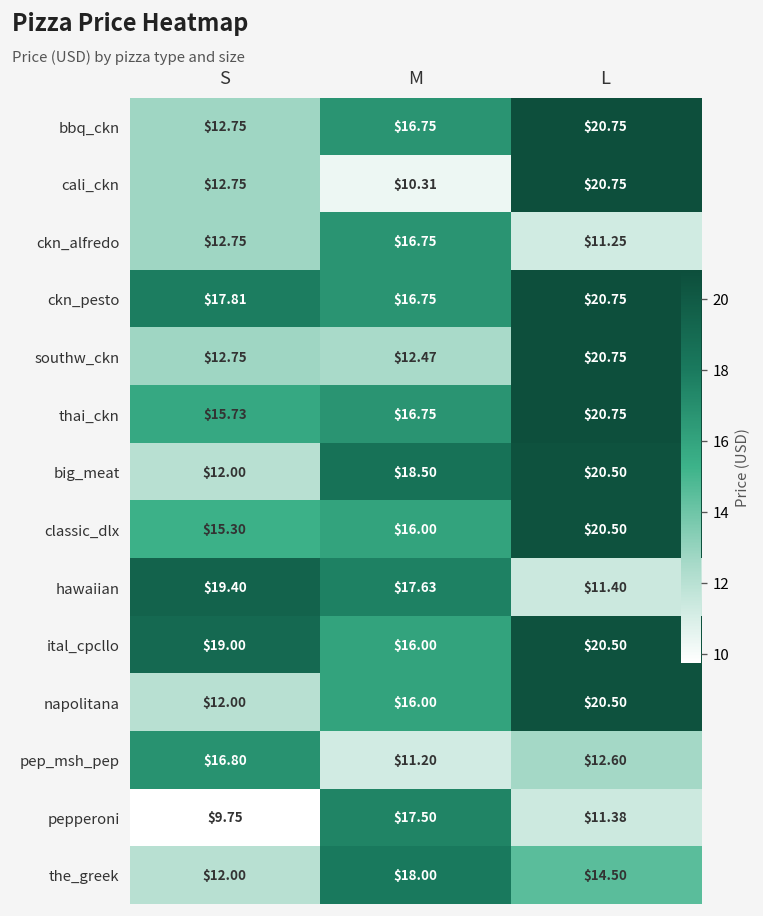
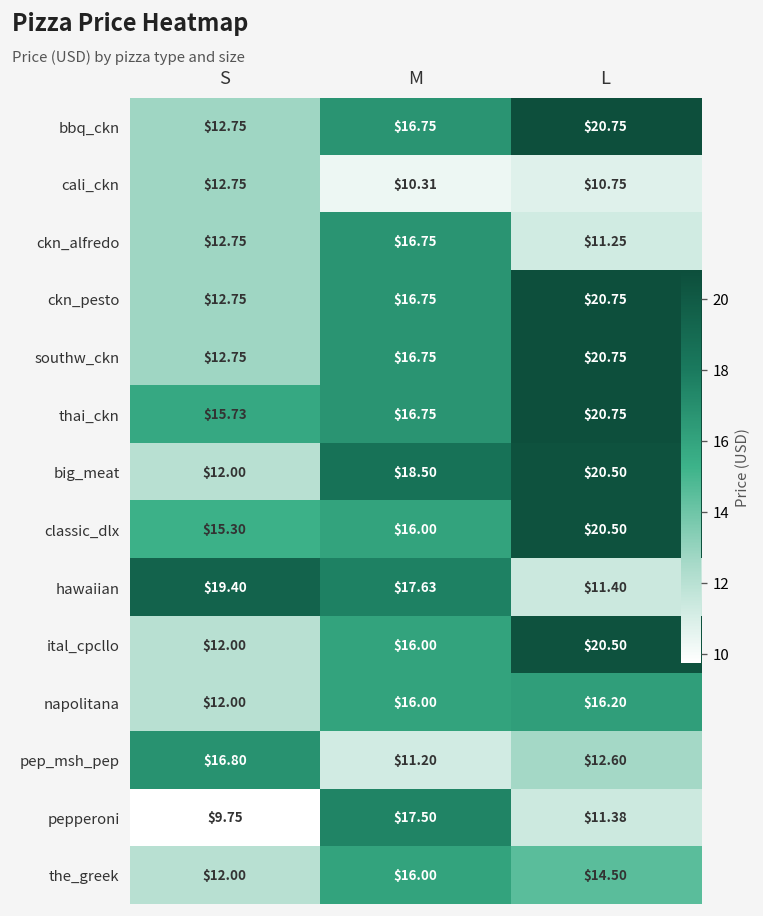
cali_ckn, L: $20.75 -> $10.75
ckn_pesto, S: $17.81 -> $12.75
southw_ckn, M: $12.47 -> $16.75
ital_cpcllo, S: $19.00 -> $12.00
napolitana, L: $20.50 -> $16.20
the_greek, M: $18.00 -> $16.00
